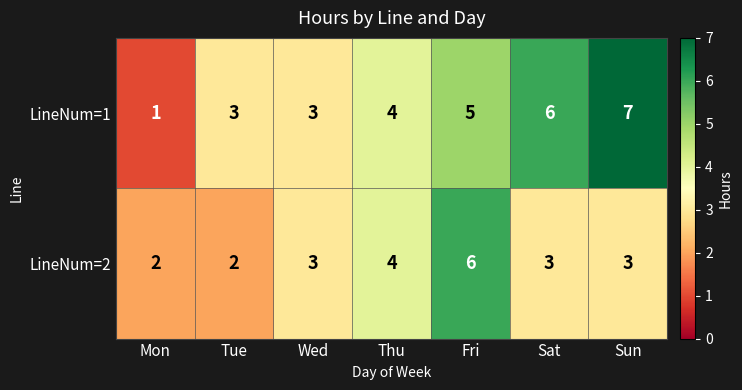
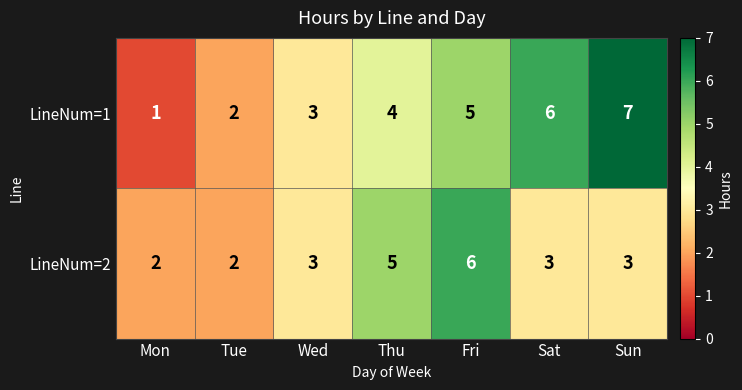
LineNum=1, Tue: 3 -> 2
LineNum=2, Thu: 4 -> 5
